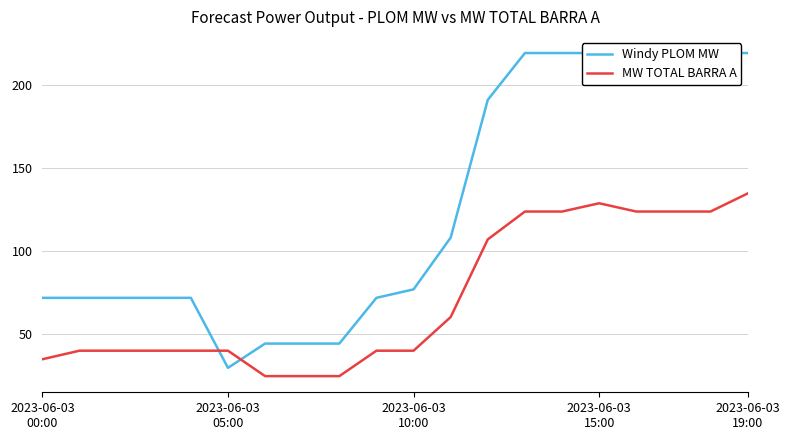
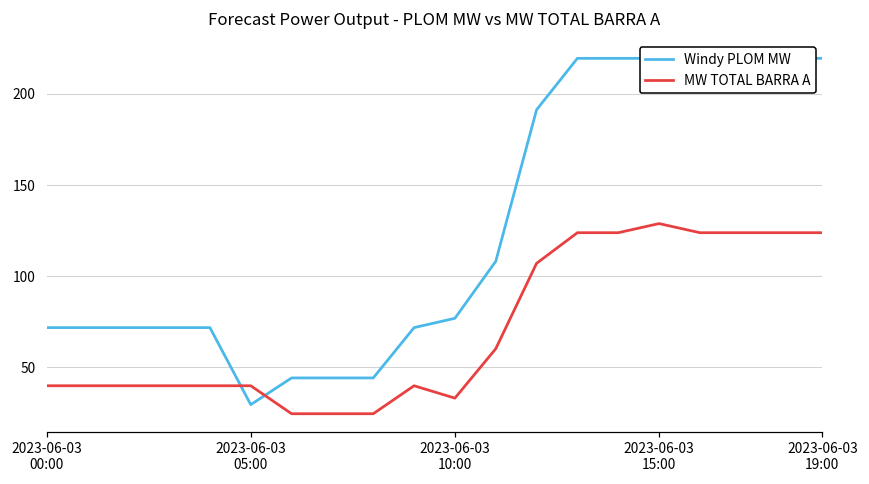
MW TOTAL BARRA A, 2023-06-03 00:00: 35 -> 40
MW TOTAL BARRA A, 2023-06-03 10:00: 40 -> 33
MW TOTAL BARRA A, 2023-06-03 19:00: 135 -> 124
